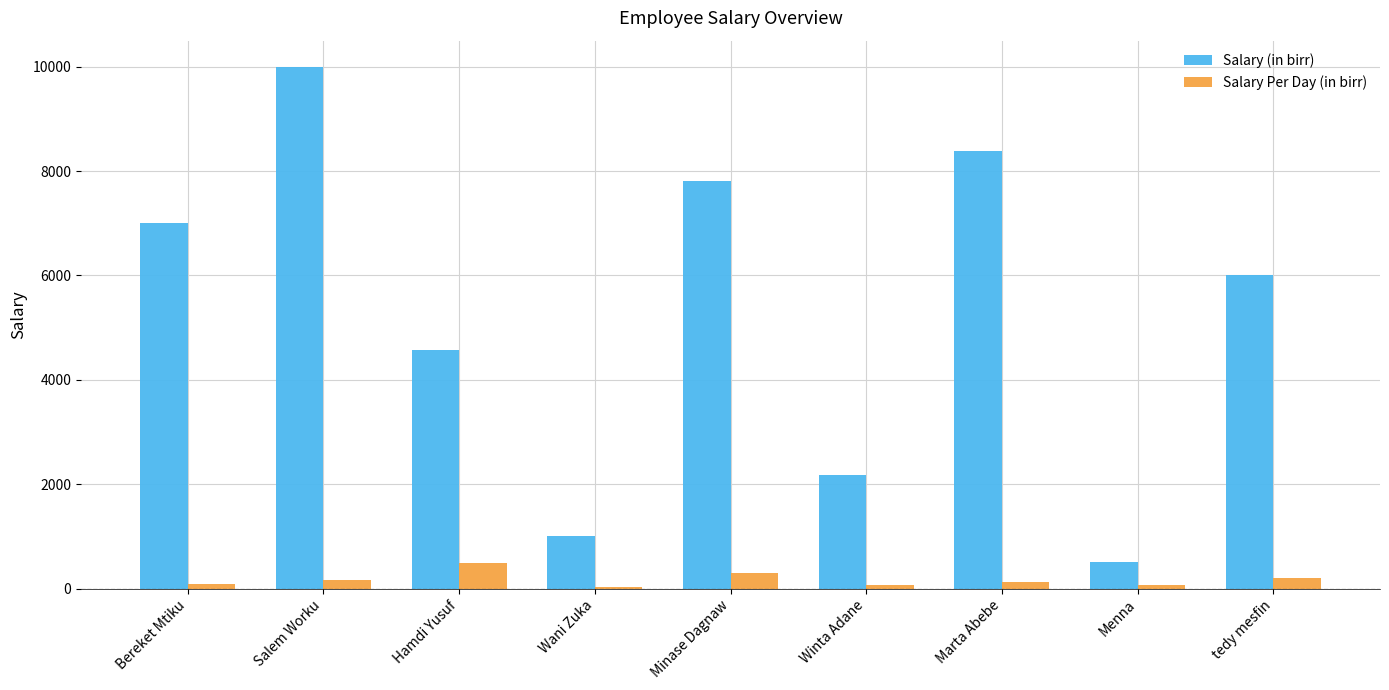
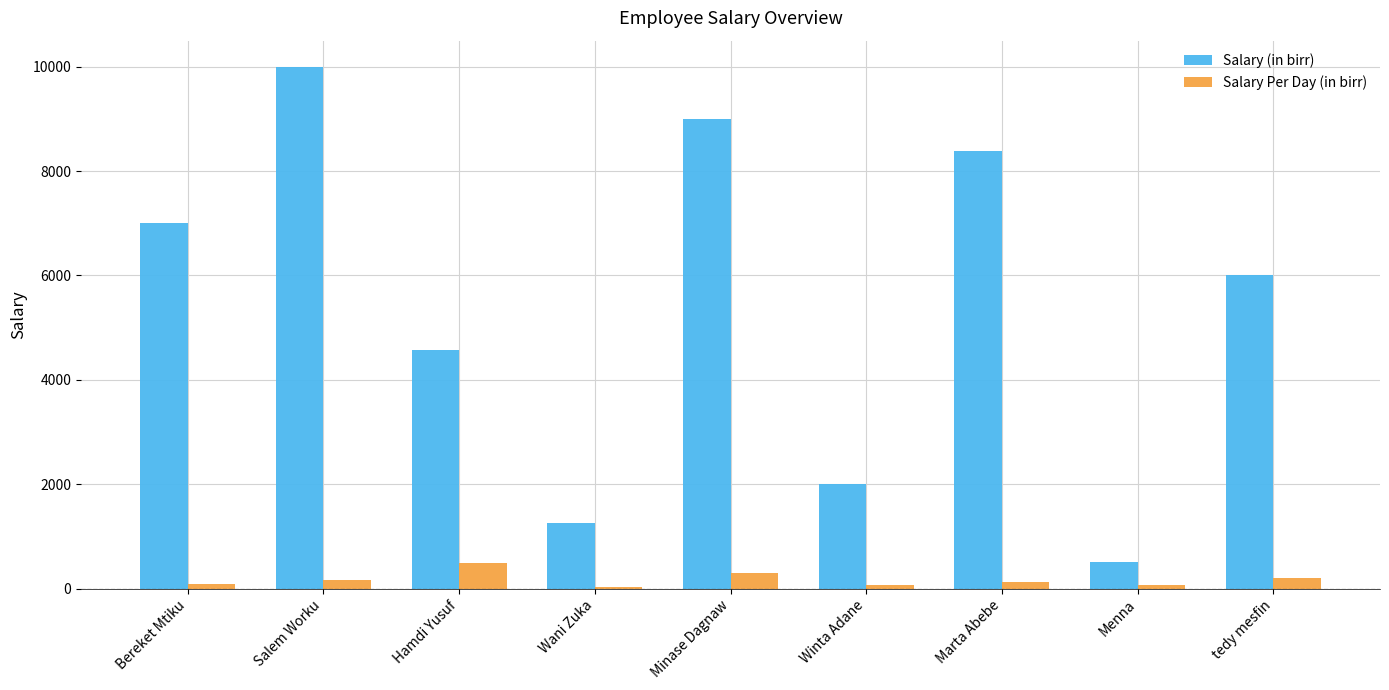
Salary (in birr), Wani Zuka: 1000 -> 1300
Salary (in birr), Minase Dagnaw: 7800 -> 9000
Salary (in birr), Winta Adane: 2200 -> 2000
